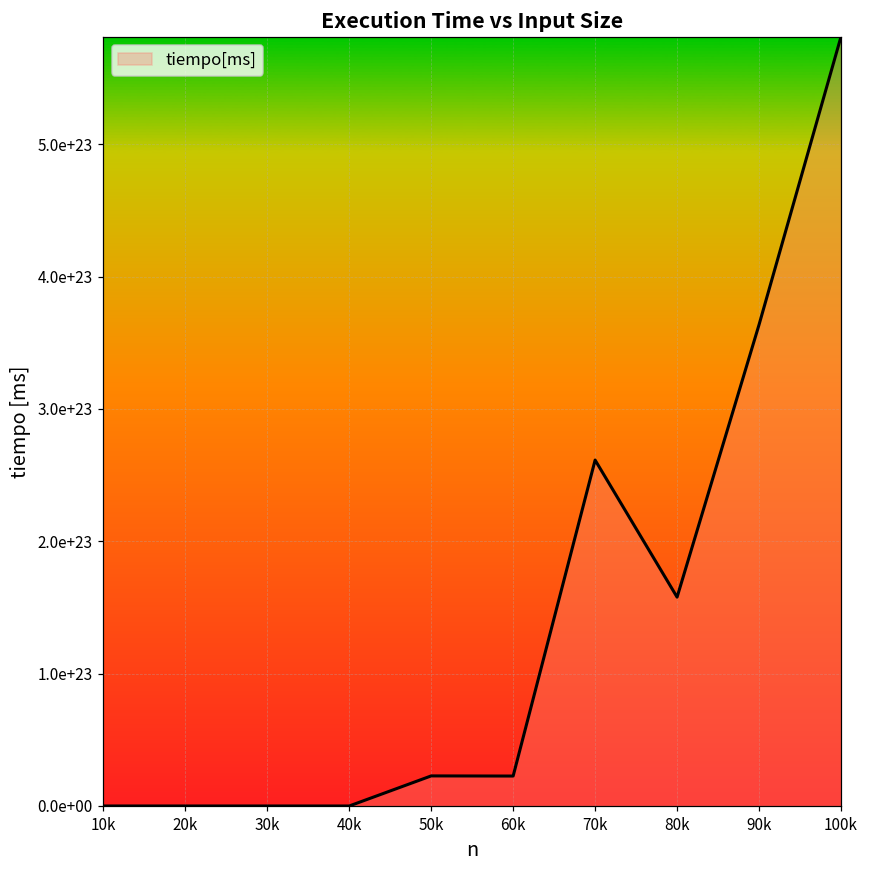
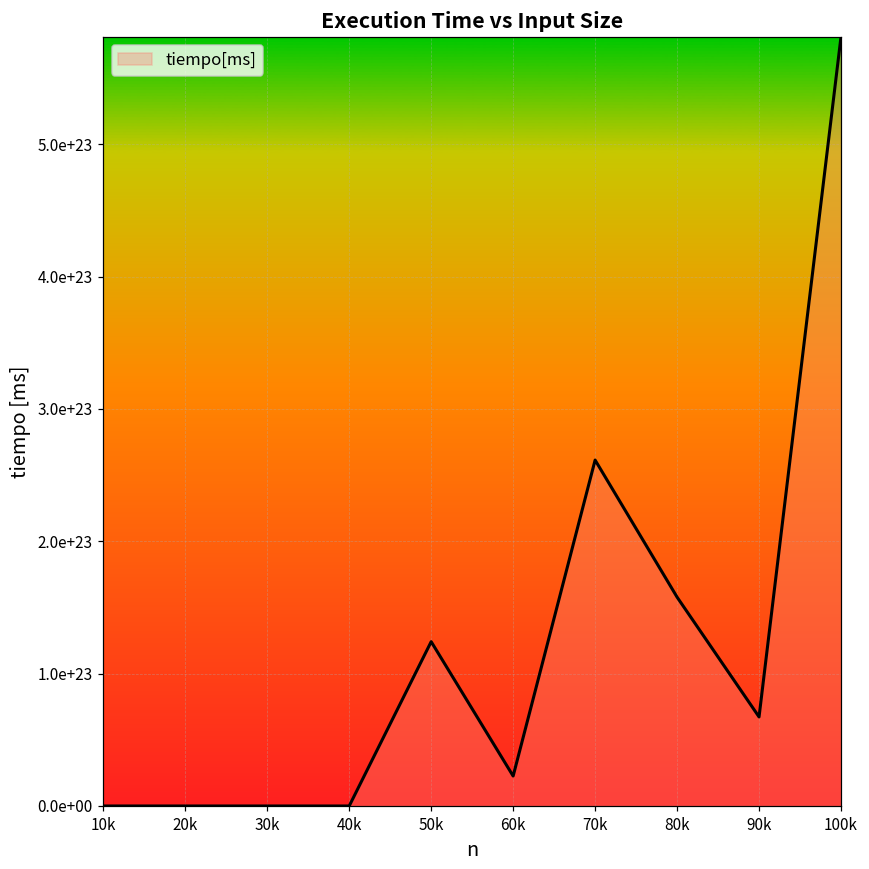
50k: 23000000000000000000000 -> 124000000000000000000000
90k: 364000000000000000000000 -> 67000000000000000000000
